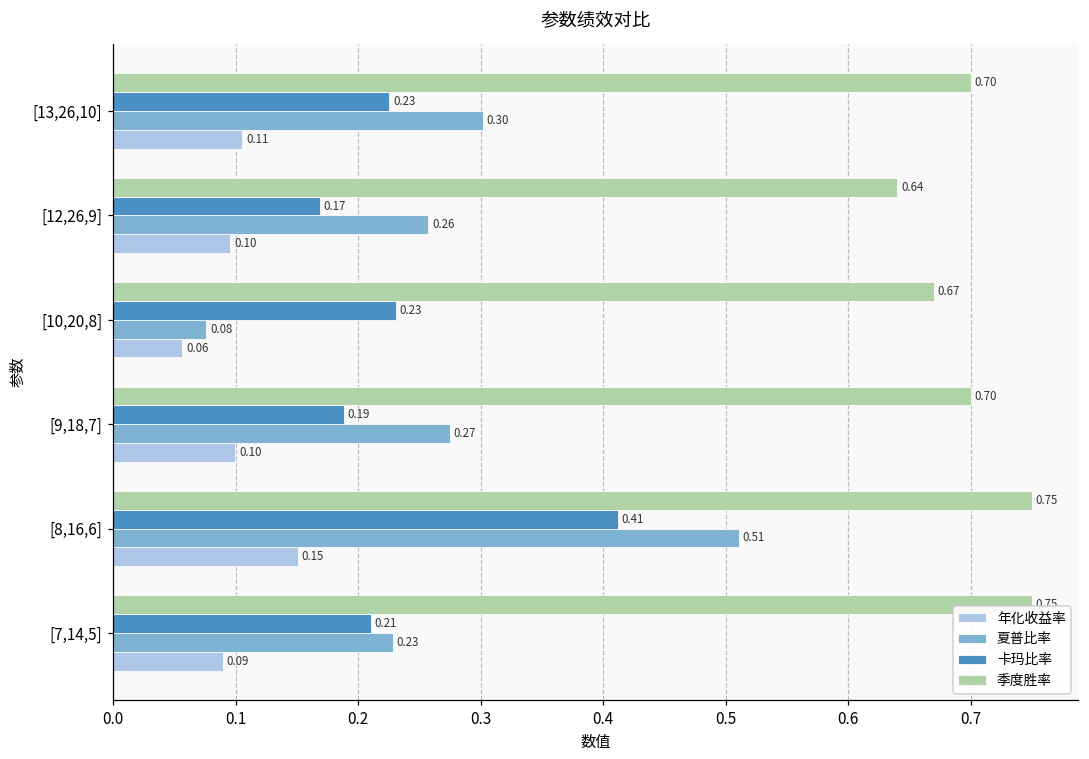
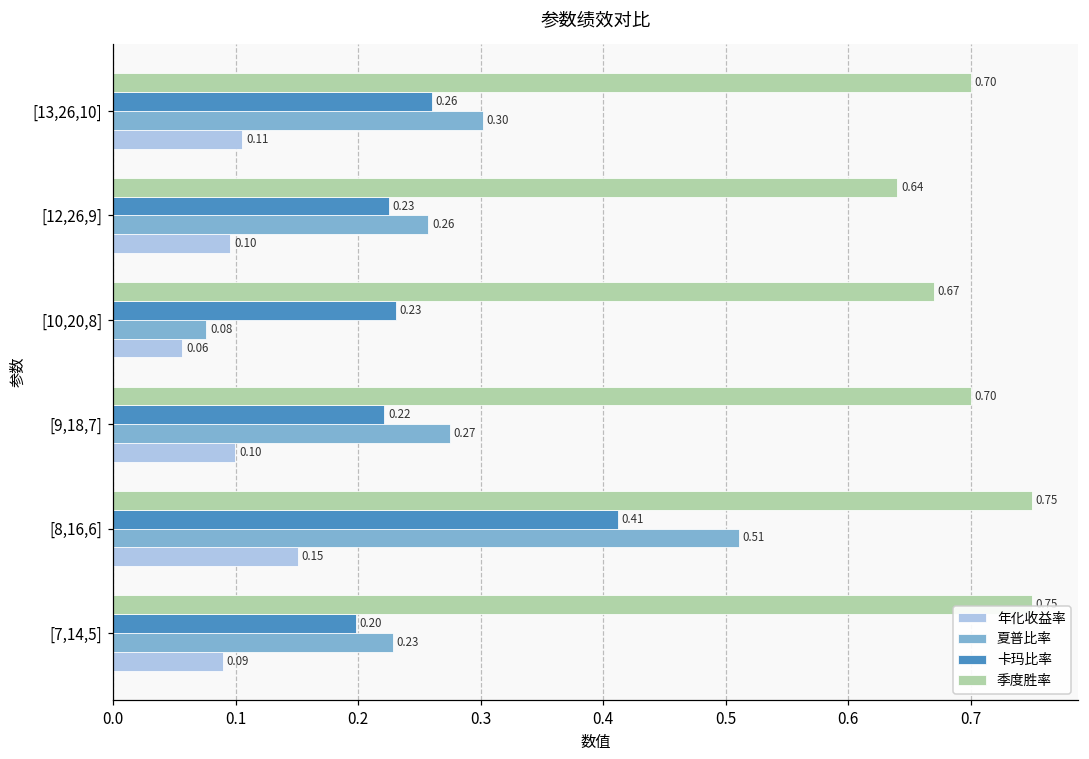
卡玛比率, [13,26,10]: 0.23 -> 0.26
卡玛比率, [12,26,9]: 0.17 -> 0.23
卡玛比率, [9,18,7]: 0.19 -> 0.22
卡玛比率, [7,14,5]: 0.21 -> 0.20
